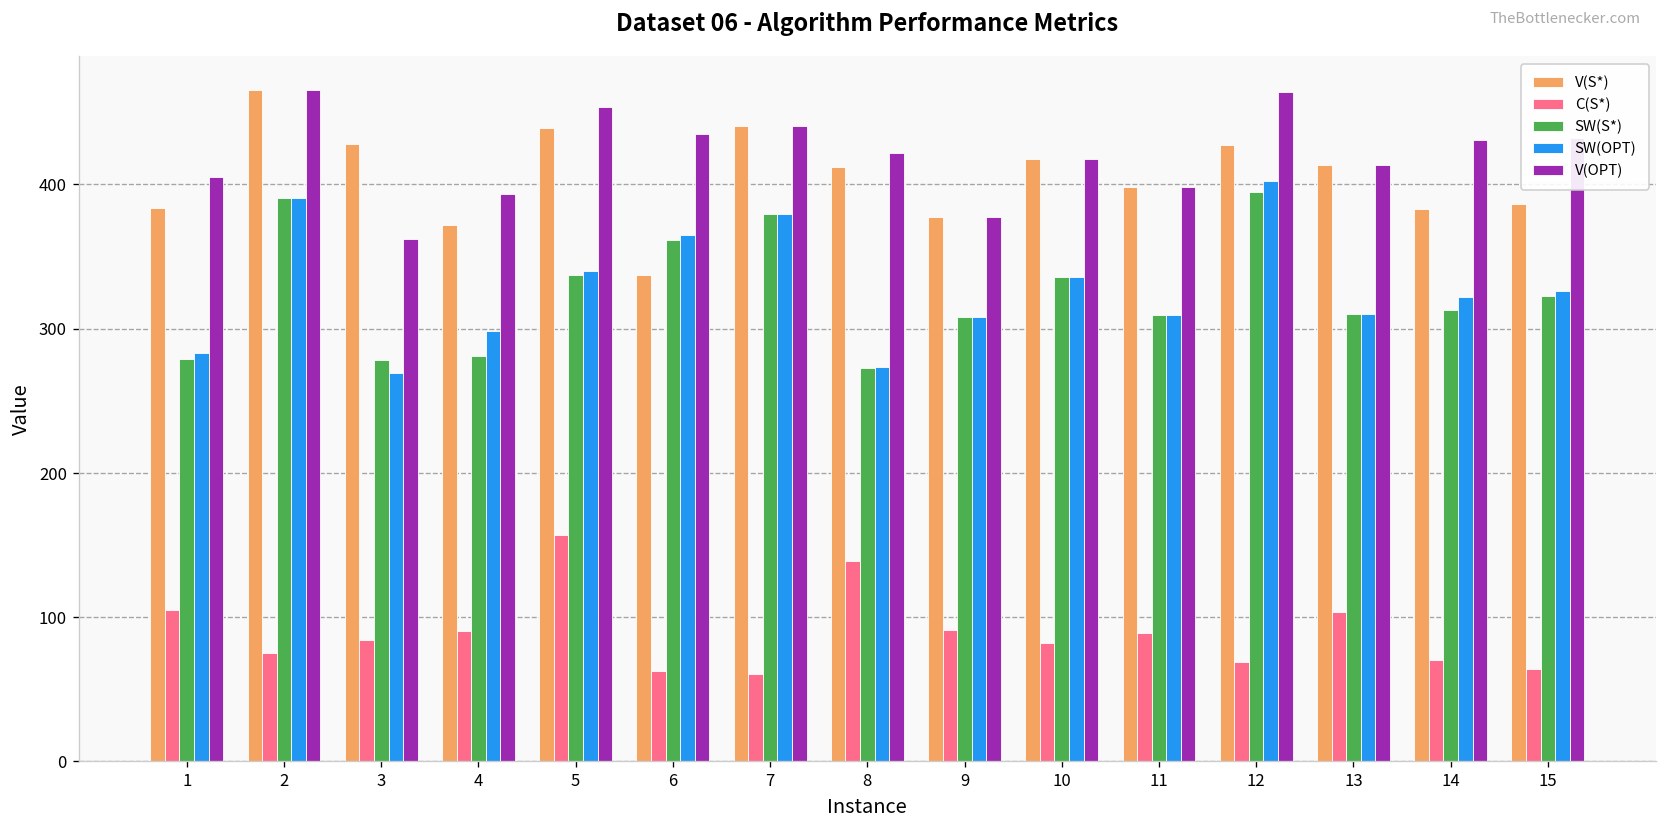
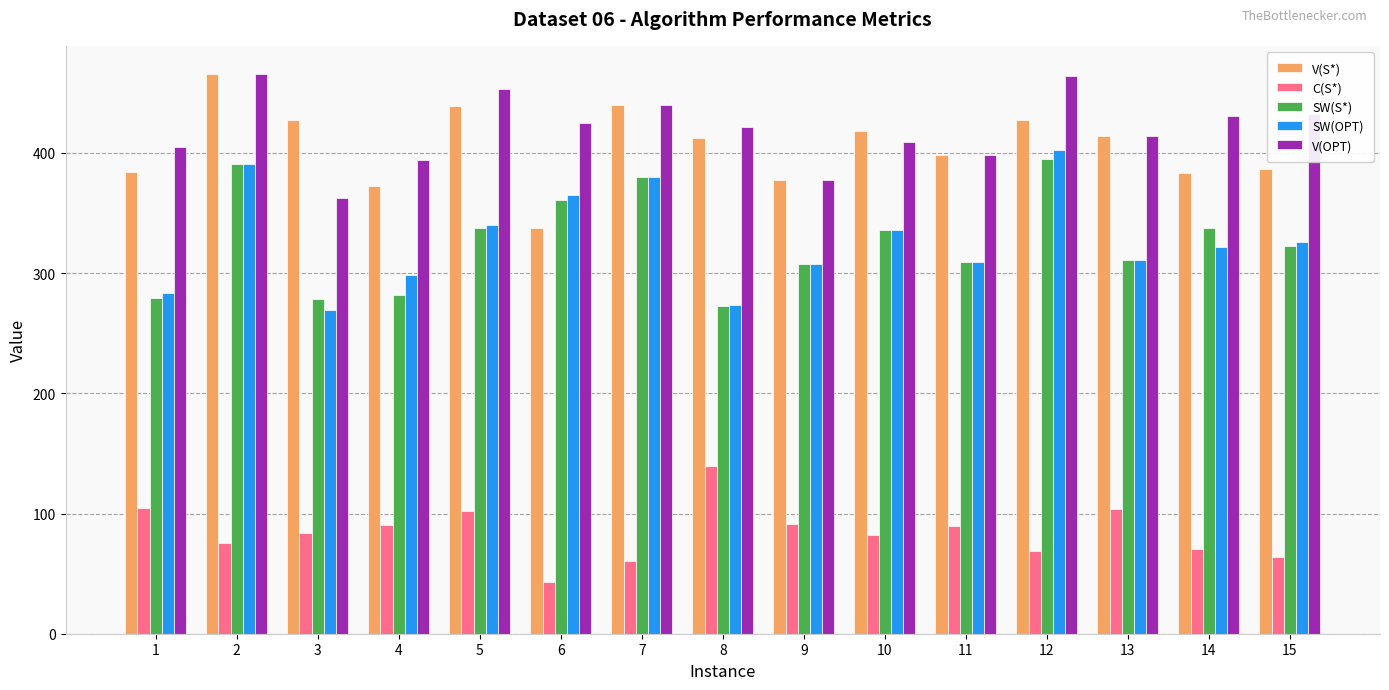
C(S*), 5: 157 -> 102
C(S*), 6: 63 -> 43
V(OPT), 6: 435 -> 425
V(OPT), 10: 418 -> 409
SW(S*), 14: 313 -> 338
